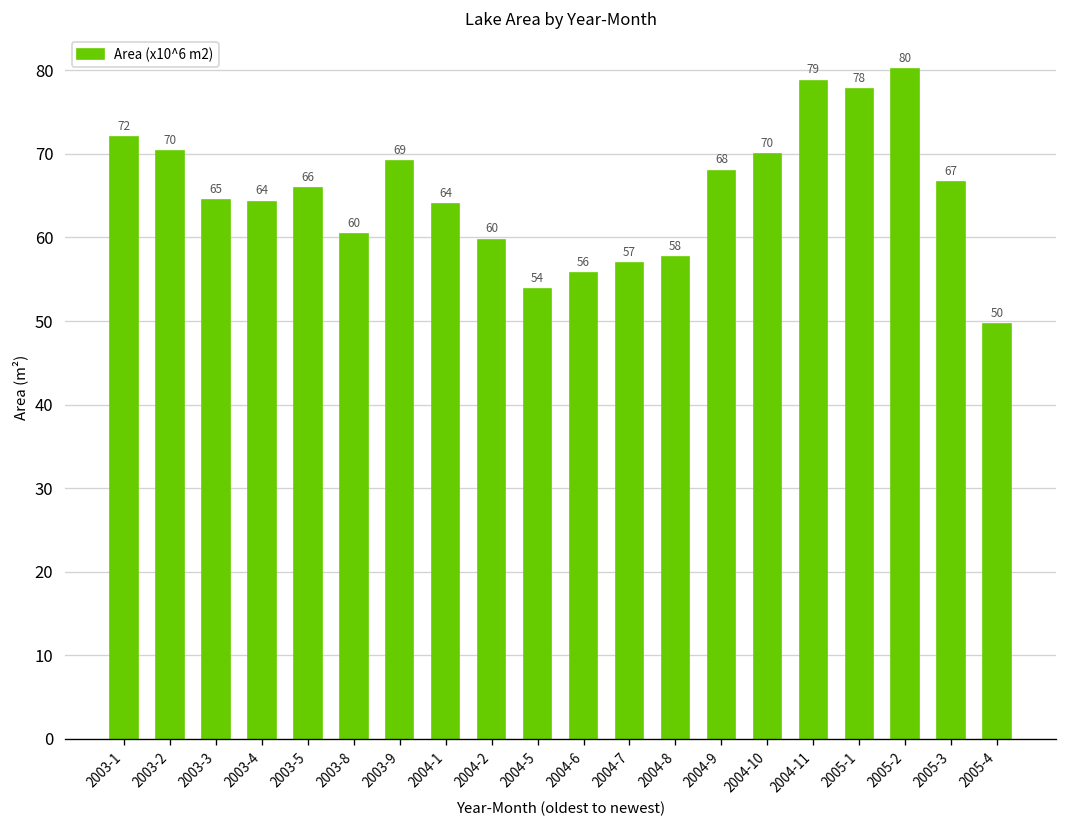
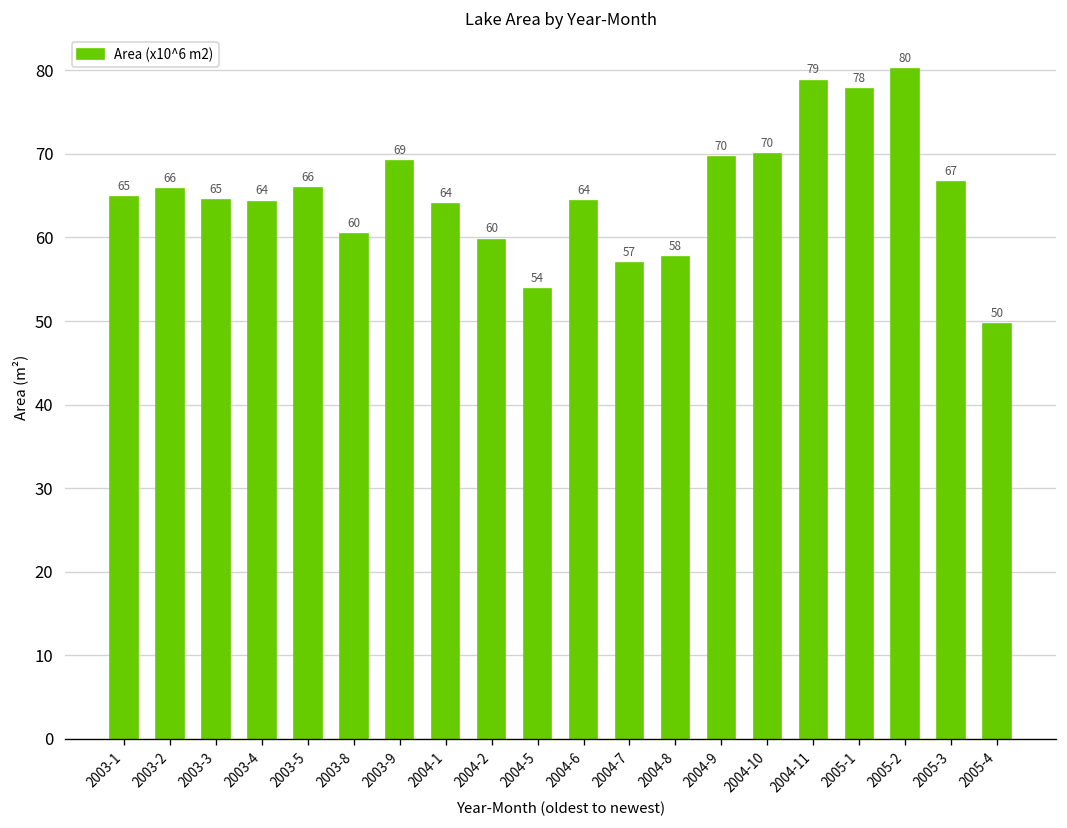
2003-1: 72 -> 65
2003-2: 70 -> 66
2004-6: 56 -> 64
2004-9: 68 -> 70
